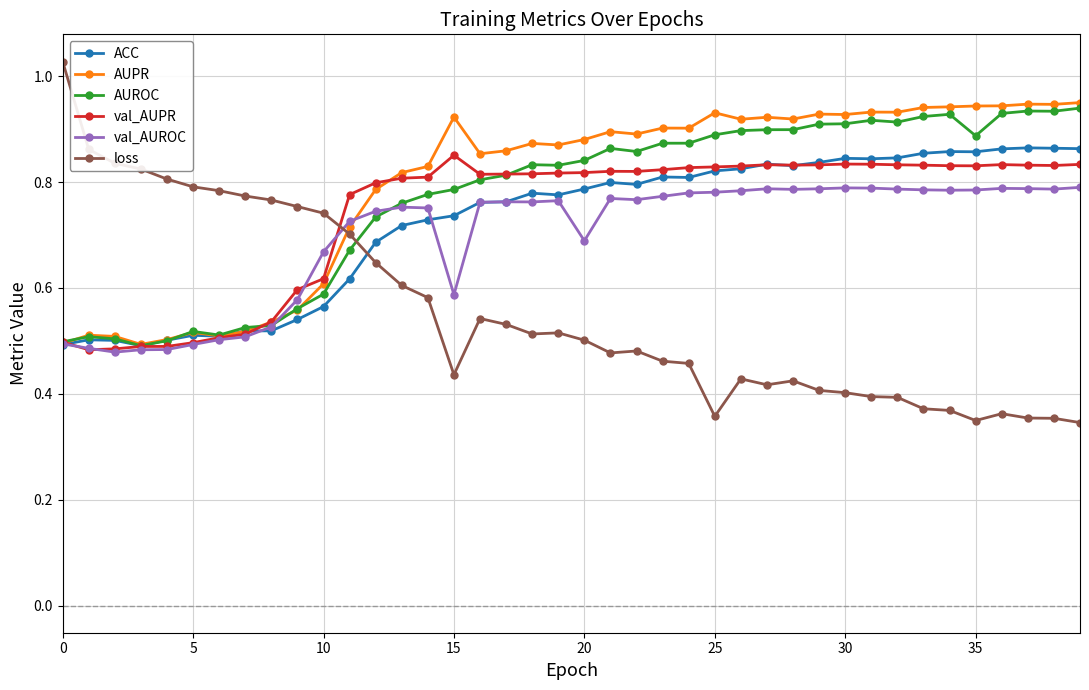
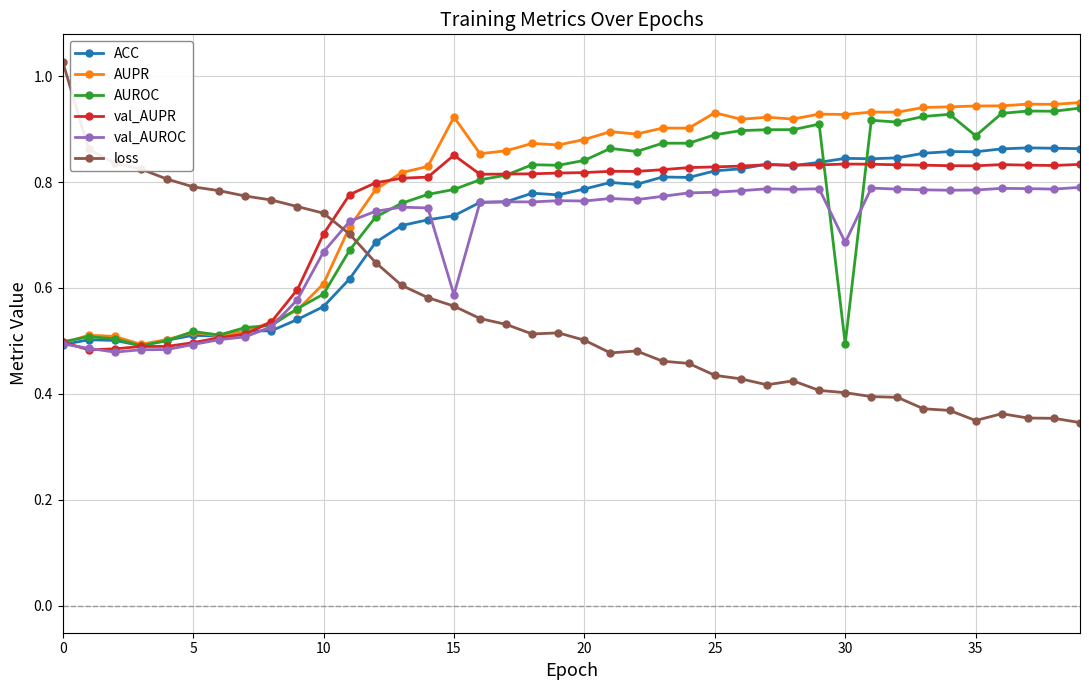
val_AUPR, 10: 0.62 -> 0.70
loss, 15: 0.44 -> 0.57
val_AUROC, 20: 0.69 -> 0.76
loss, 25: 0.36 -> 0.43
AUROC, 30: 0.91 -> 0.49
val_AUROC, 30: 0.79 -> 0.69
